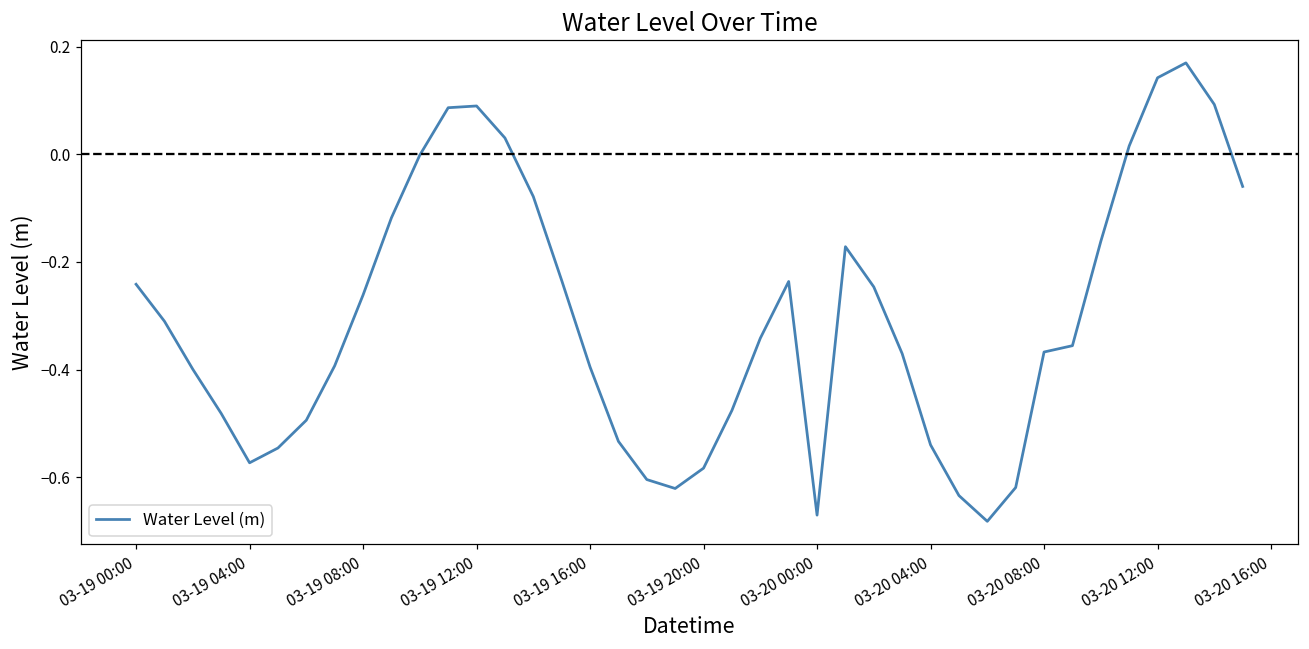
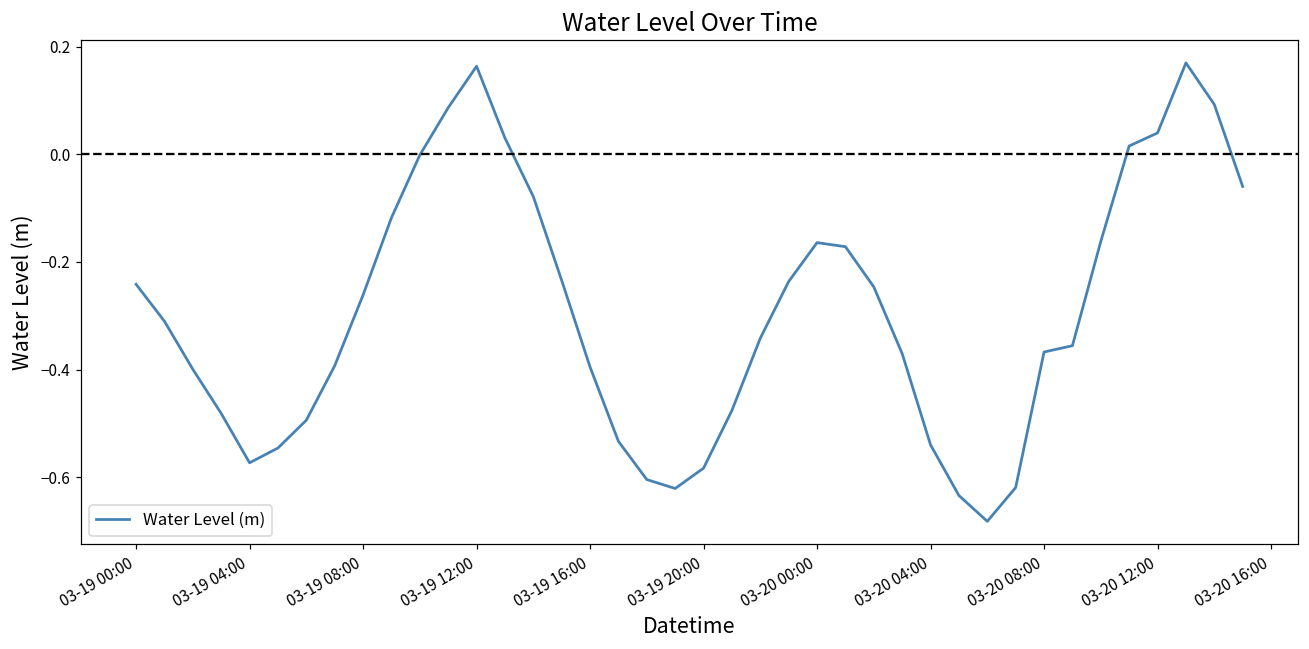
03-19 12:00: 0.09 -> 0.16
03-20 00:00: -0.67 -> -0.16
03-20 12:00: 0.14 -> 0.04
